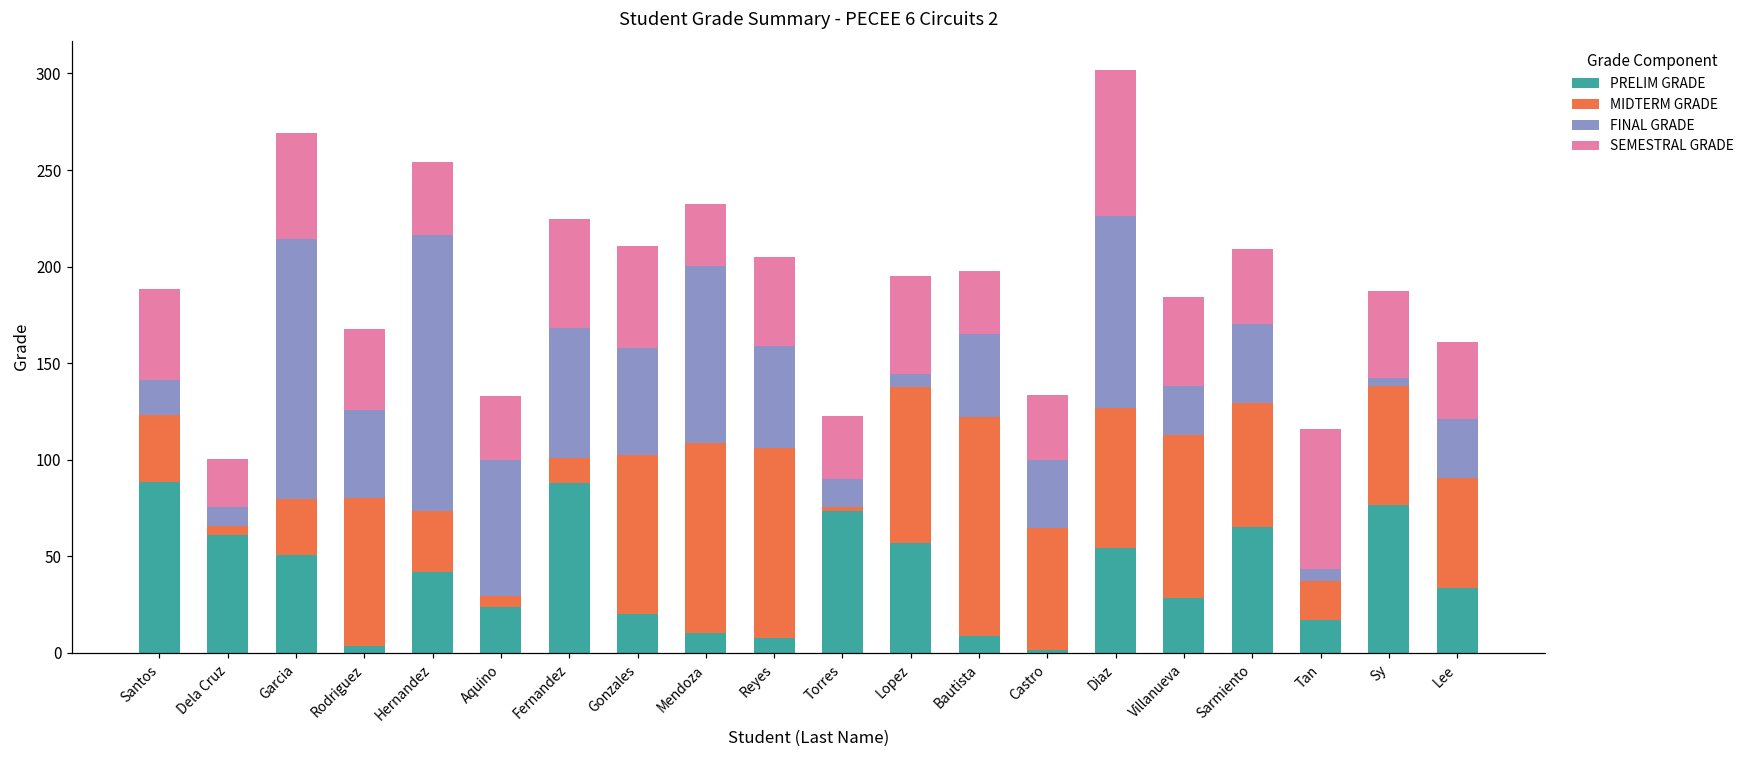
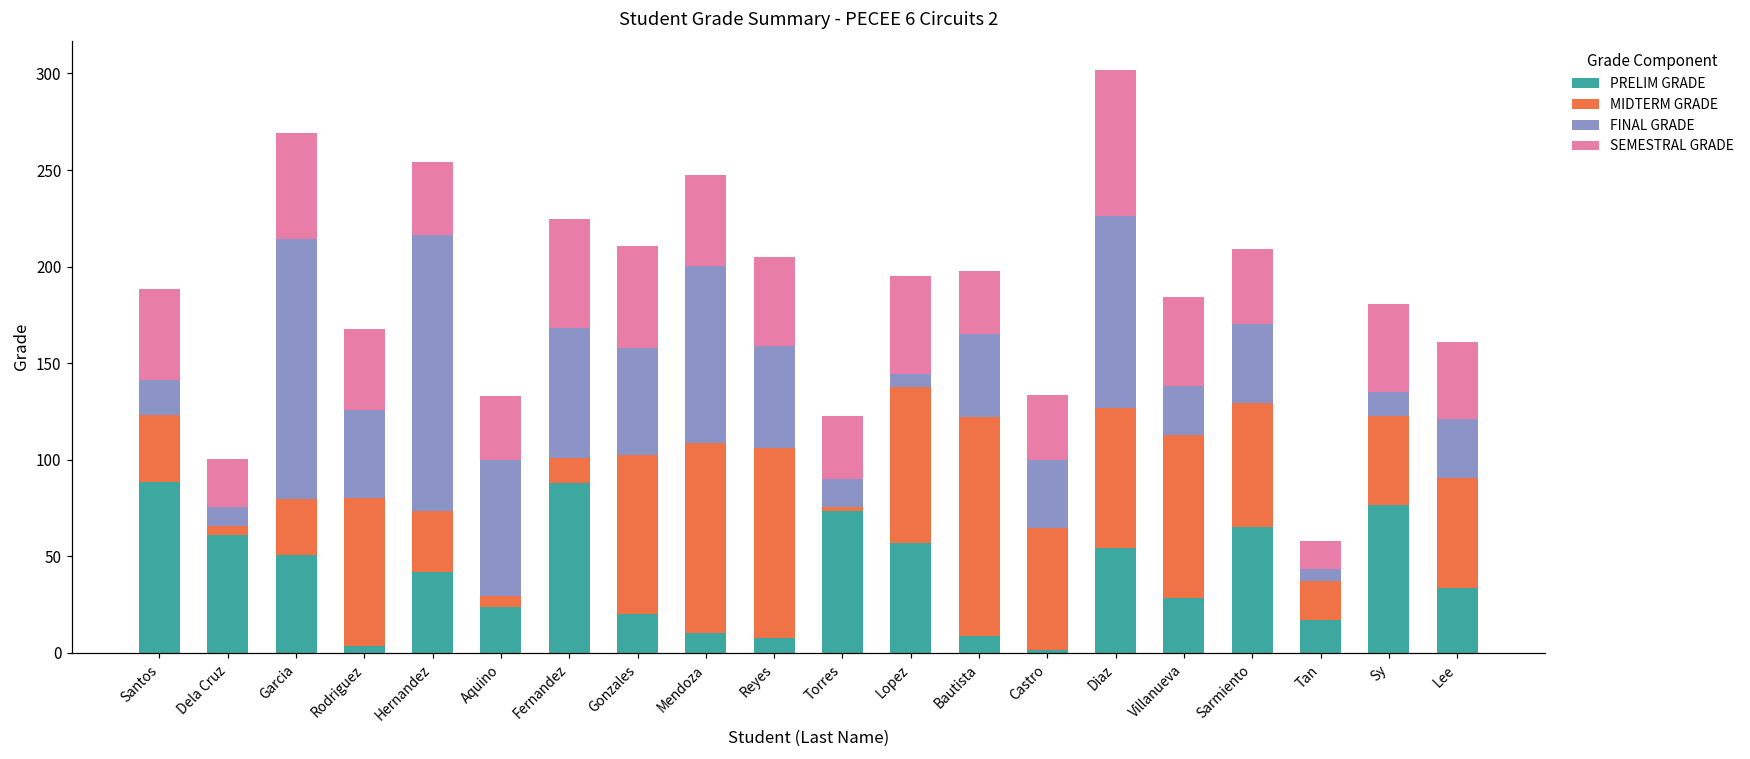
SEMESTRAL GRADE, Mendoza: 32 -> 47
SEMESTRAL GRADE, Tan: 73 -> 14
MIDTERM GRADE, Sy: 62 -> 46
FINAL GRADE, Sy: 4 -> 13
